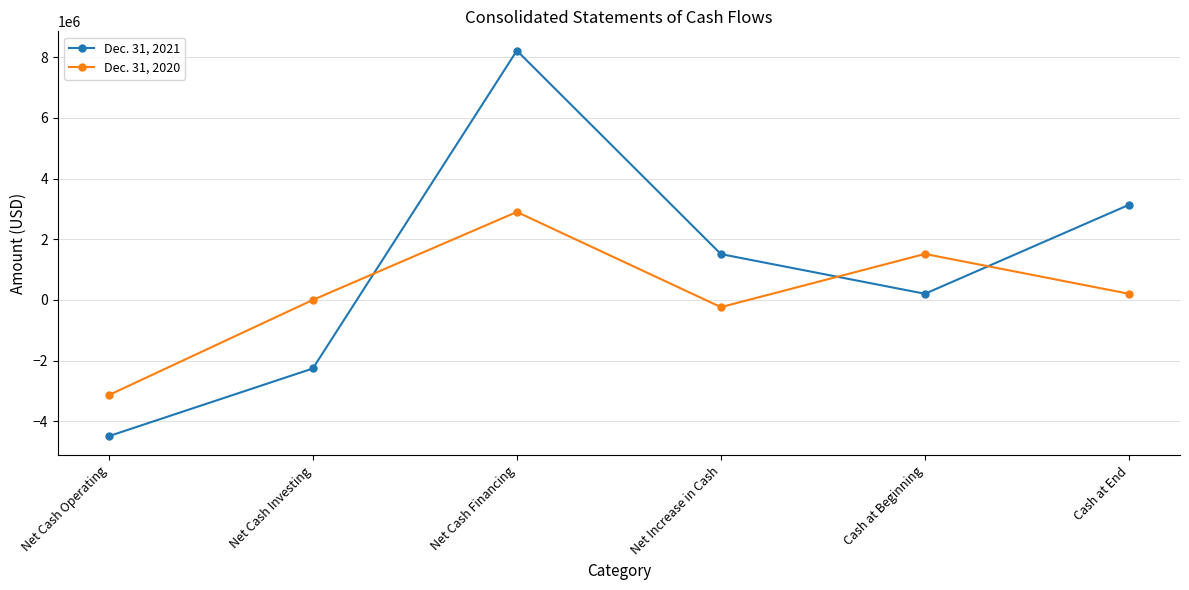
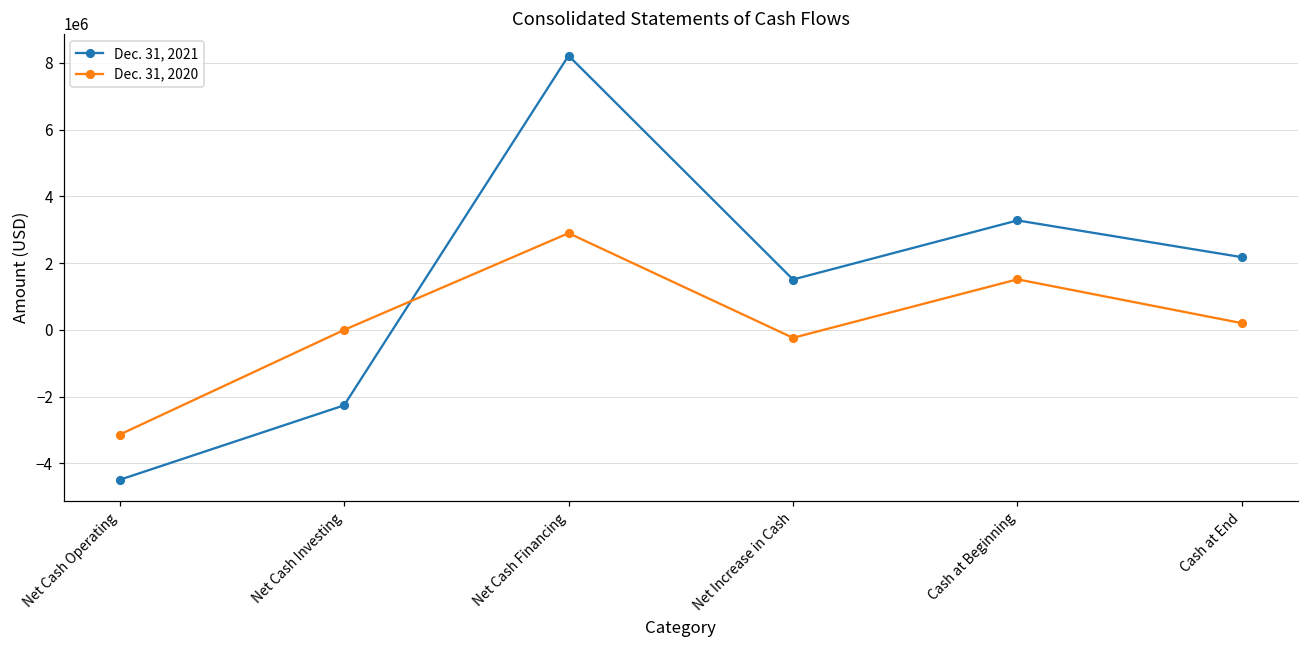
Dec. 31, 2021, Cash at Beginning: 200000 -> 3300000
Dec. 31, 2021, Cash at End: 3100000 -> 2200000
